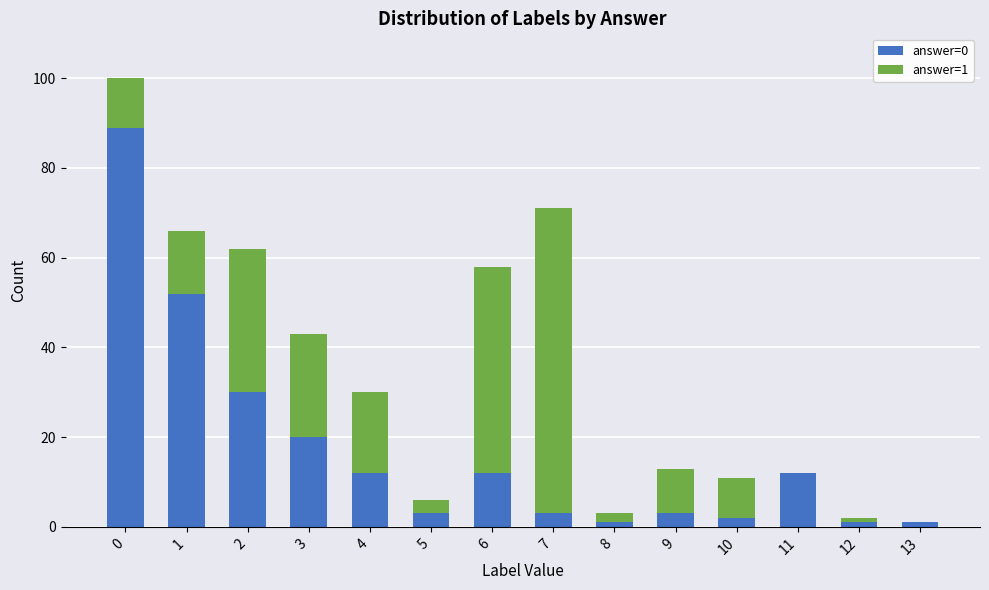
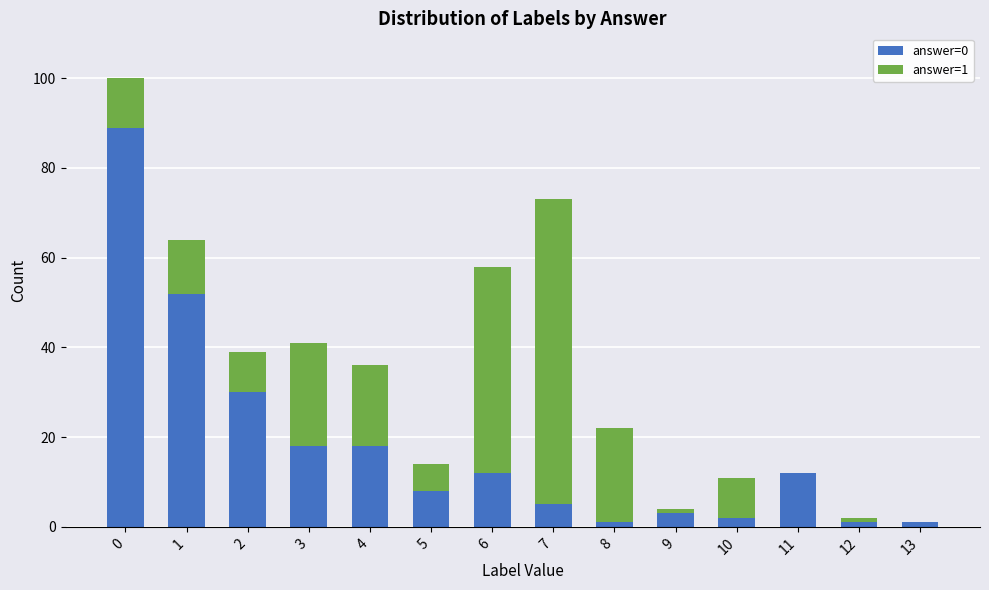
answer=1, 1: 14 -> 12
answer=1, 2: 32 -> 9
answer=0, 3: 20 -> 18
answer=0, 4: 12 -> 18
answer=0, 5: 3 -> 8
answer=1, 5: 3 -> 6
answer=0, 7: 3 -> 5
answer=1, 8: 2 -> 21
answer=1, 9: 10 -> 1
